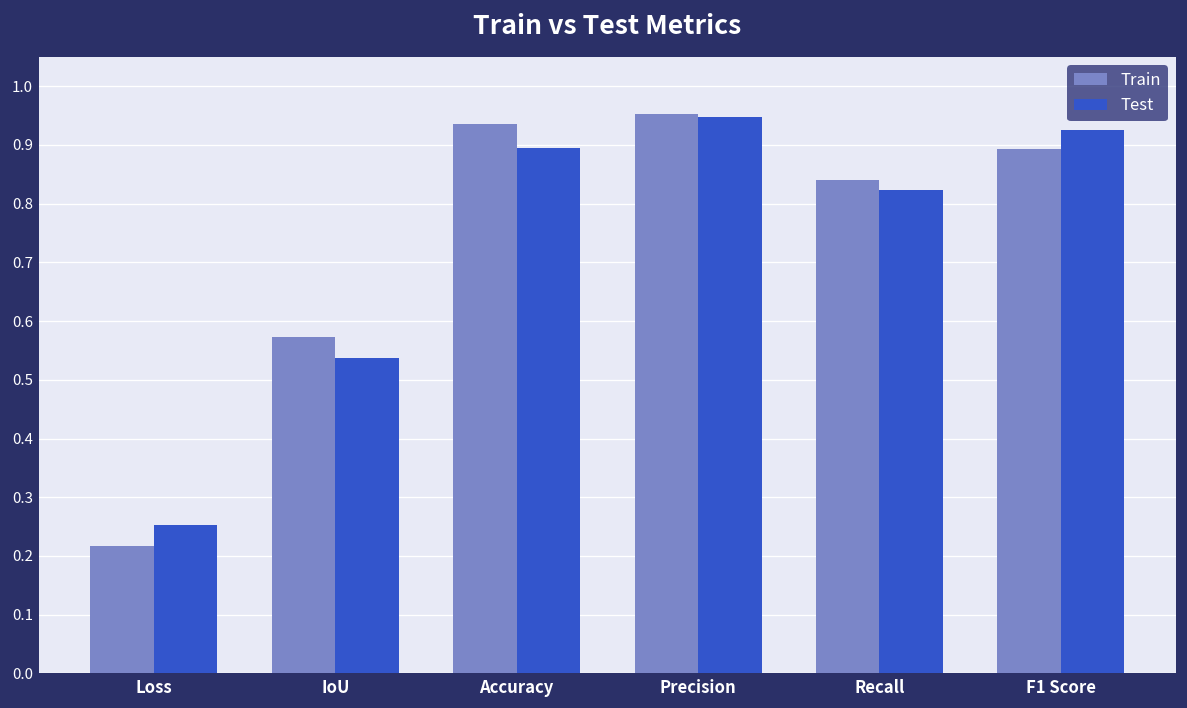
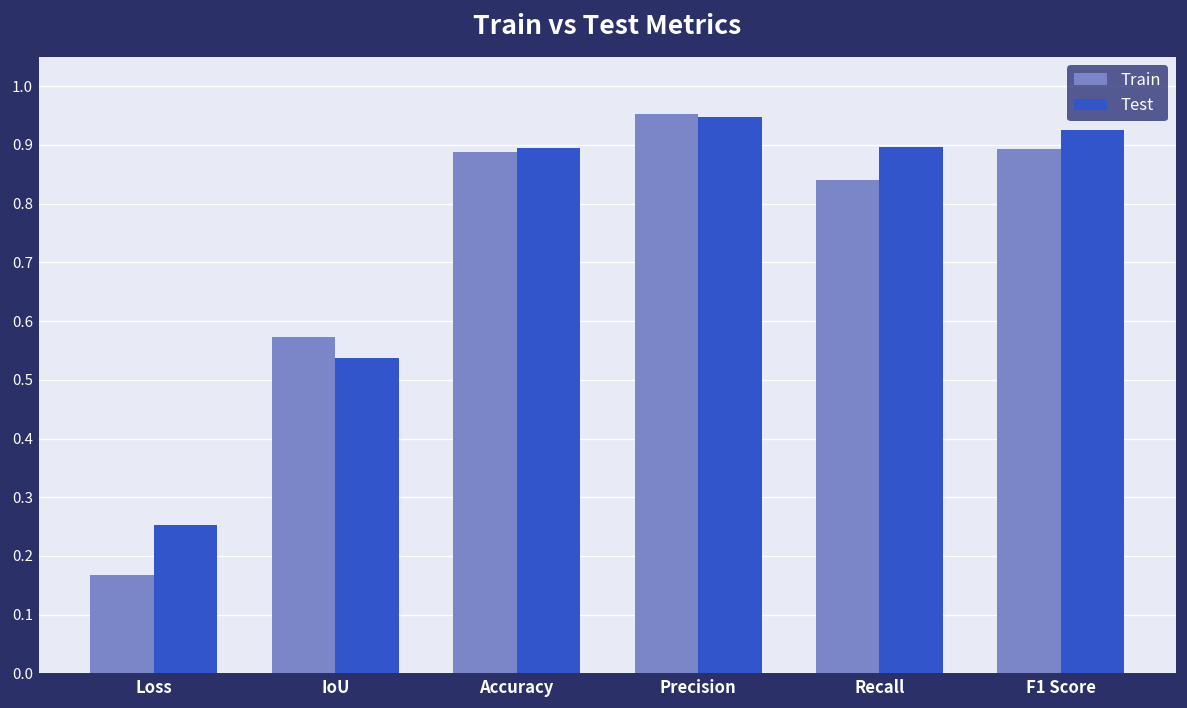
Train, Loss: 0.22 -> 0.17
Train, Accuracy: 0.94 -> 0.89
Test, Recall: 0.82 -> 0.90
